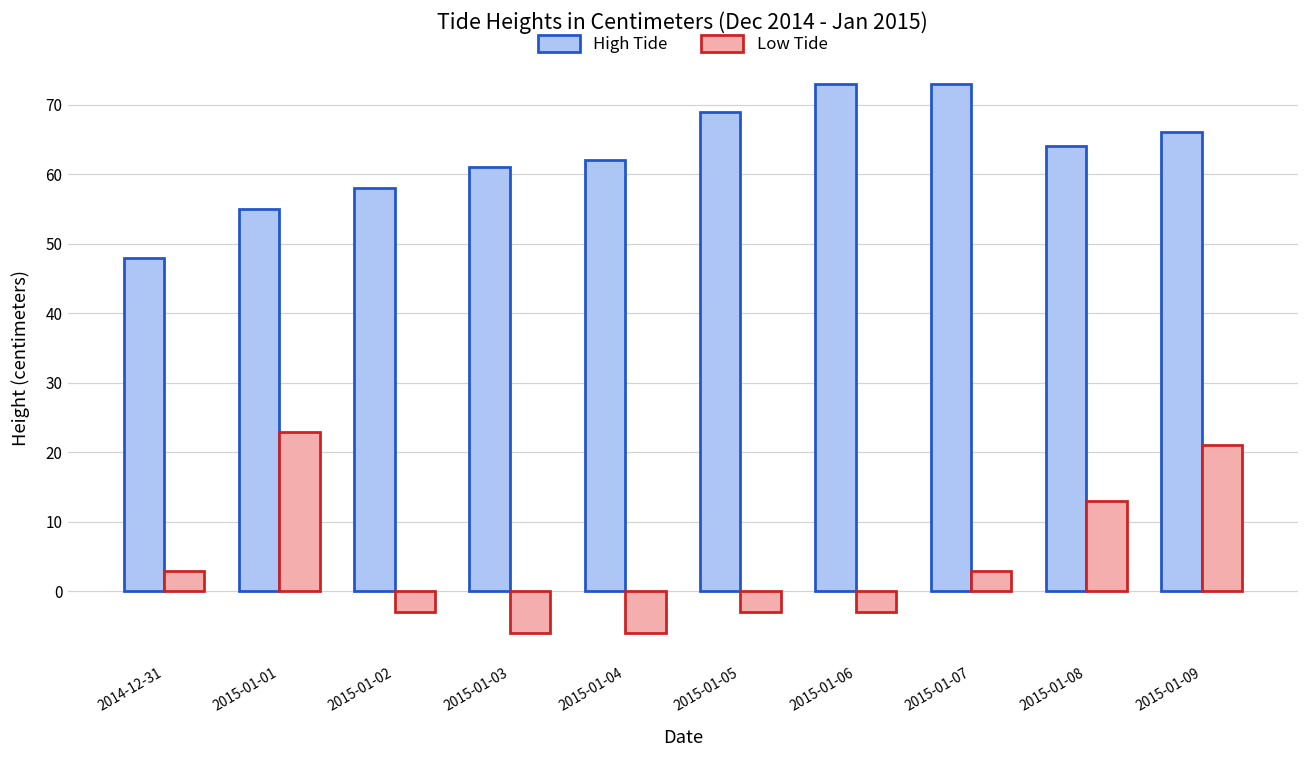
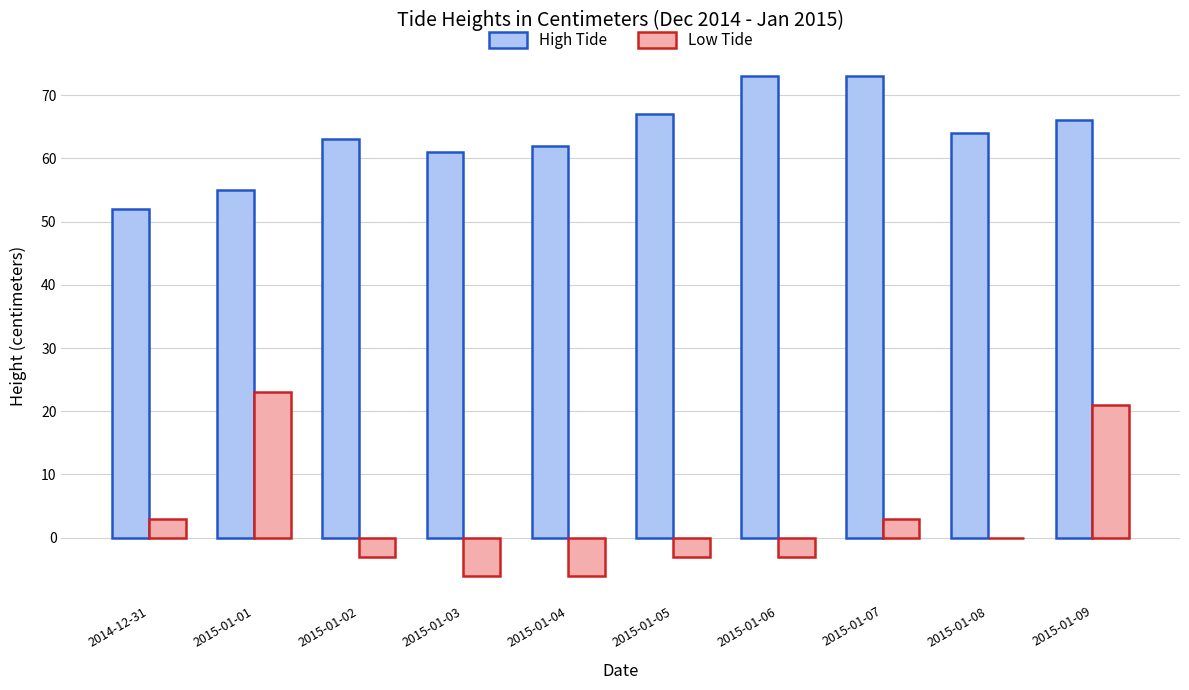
High Tide, 2014-12-31: 48 -> 52
High Tide, 2015-01-02: 58 -> 63
High Tide, 2015-01-05: 69 -> 67
Low Tide, 2015-01-08: 13 -> 0
